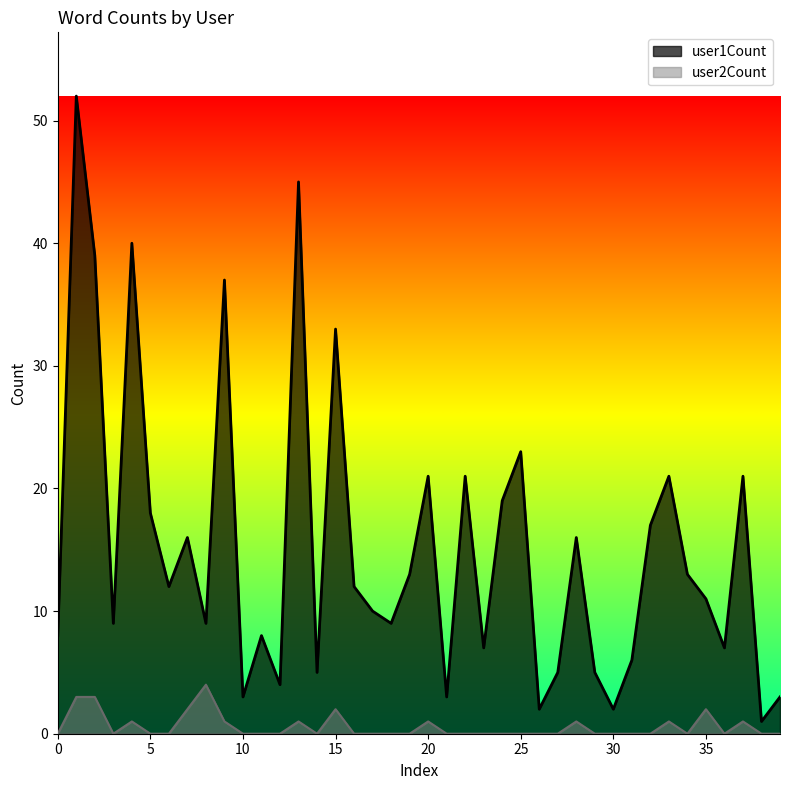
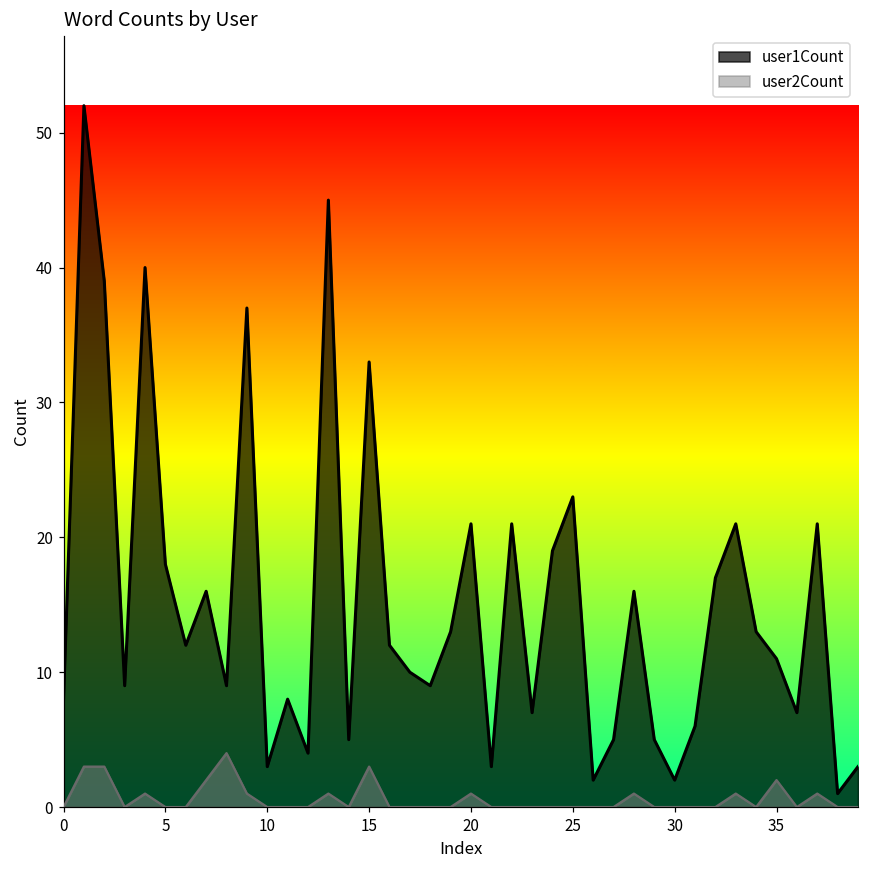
user2Count, 15: 2 -> 3
